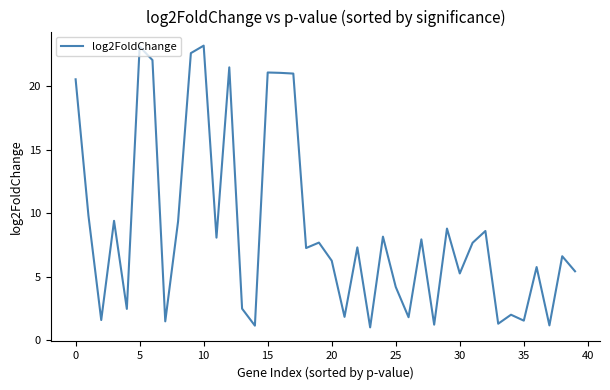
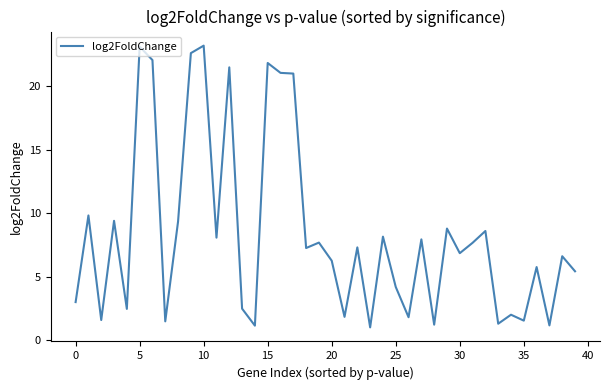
0: 20.5 -> 3.0
15: 21.1 -> 21.8
30: 5.3 -> 6.9
